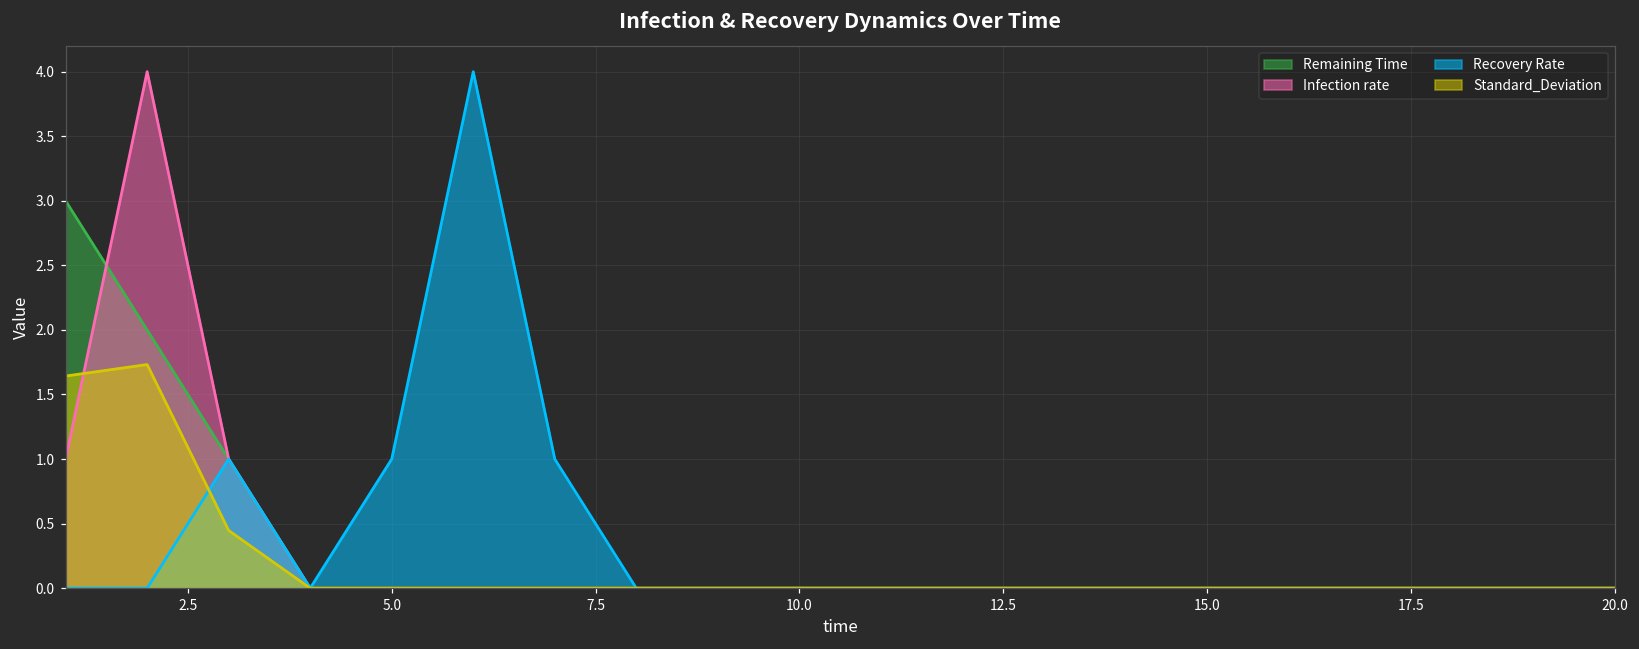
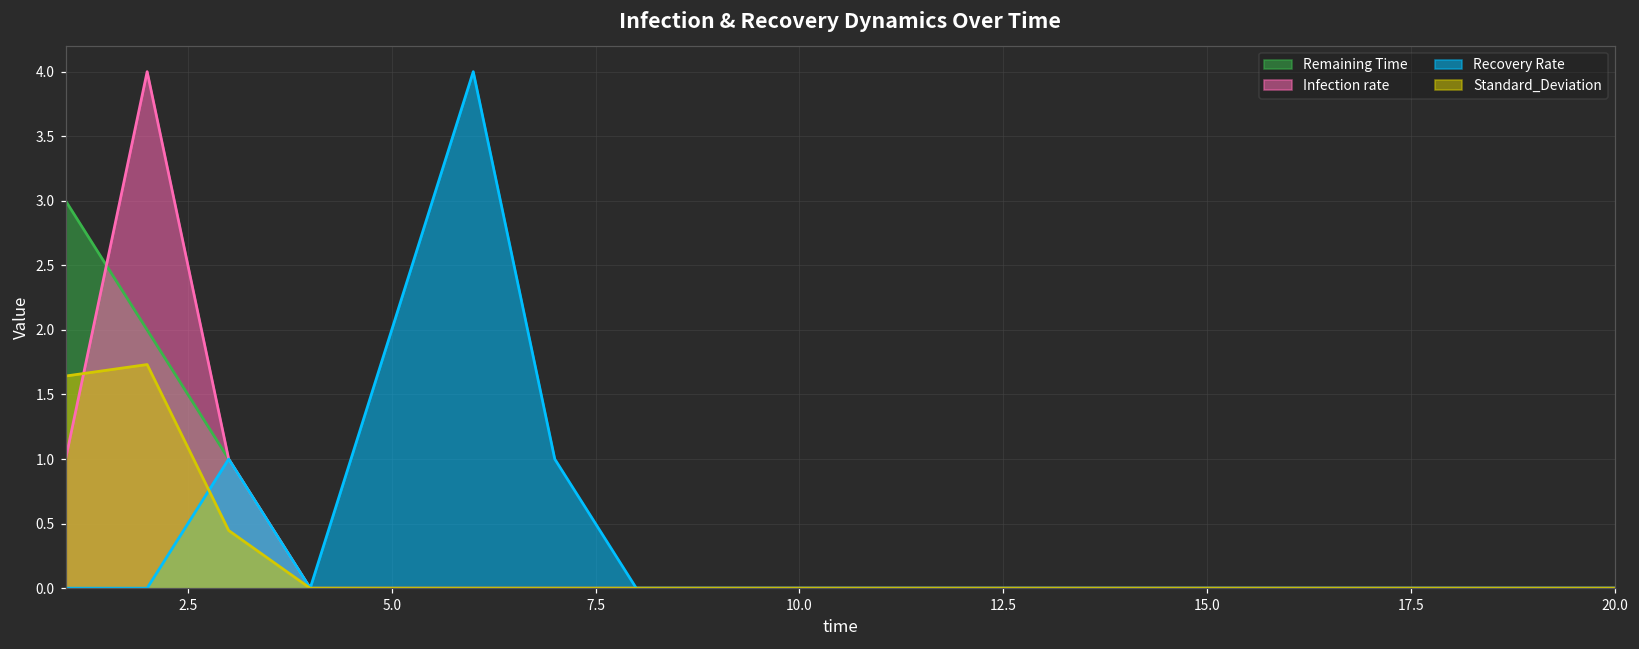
Recovery Rate, 5.0: 1 -> 2
